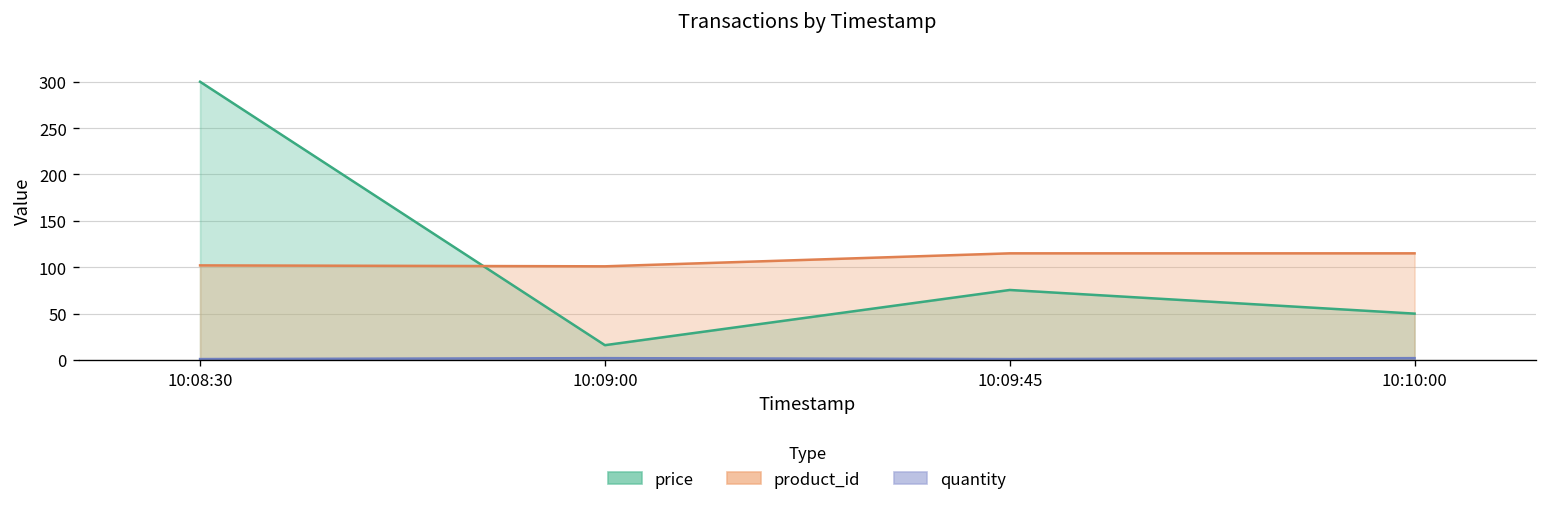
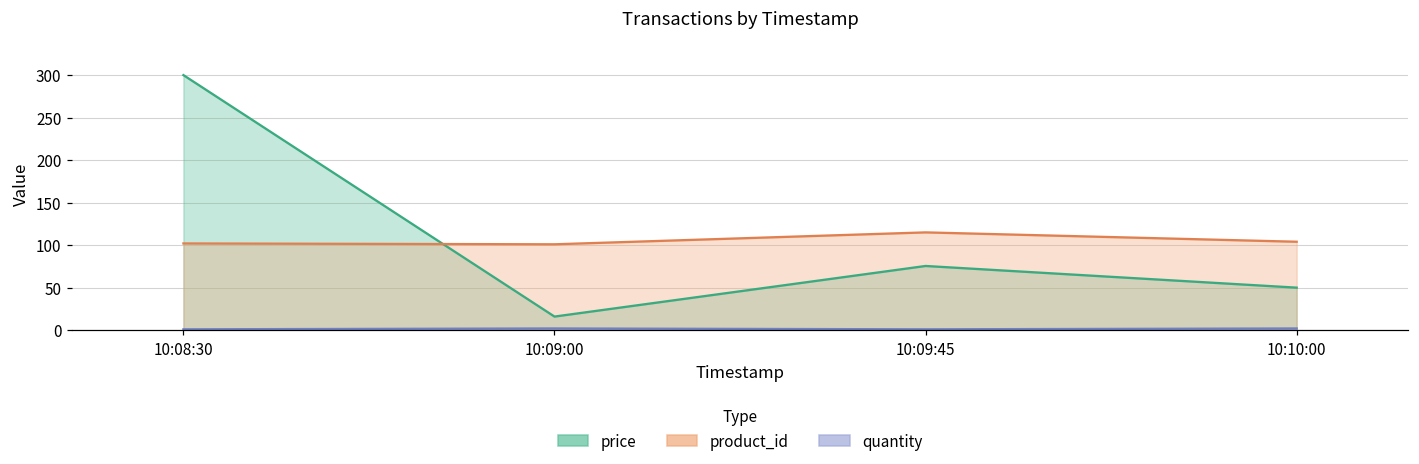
product_id, 10:10:00: 120 -> 100
